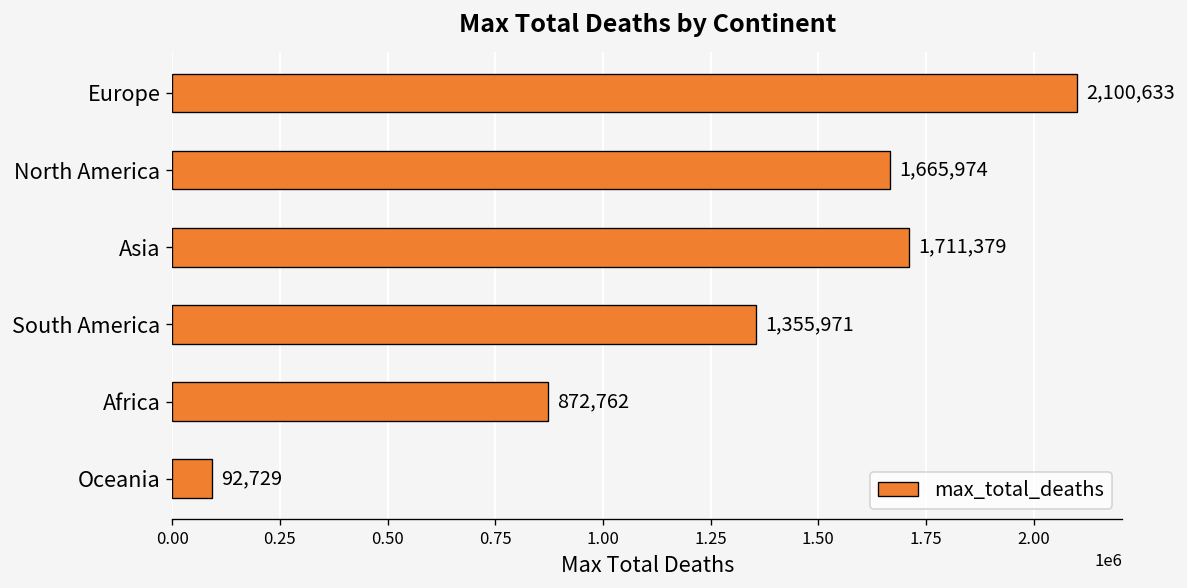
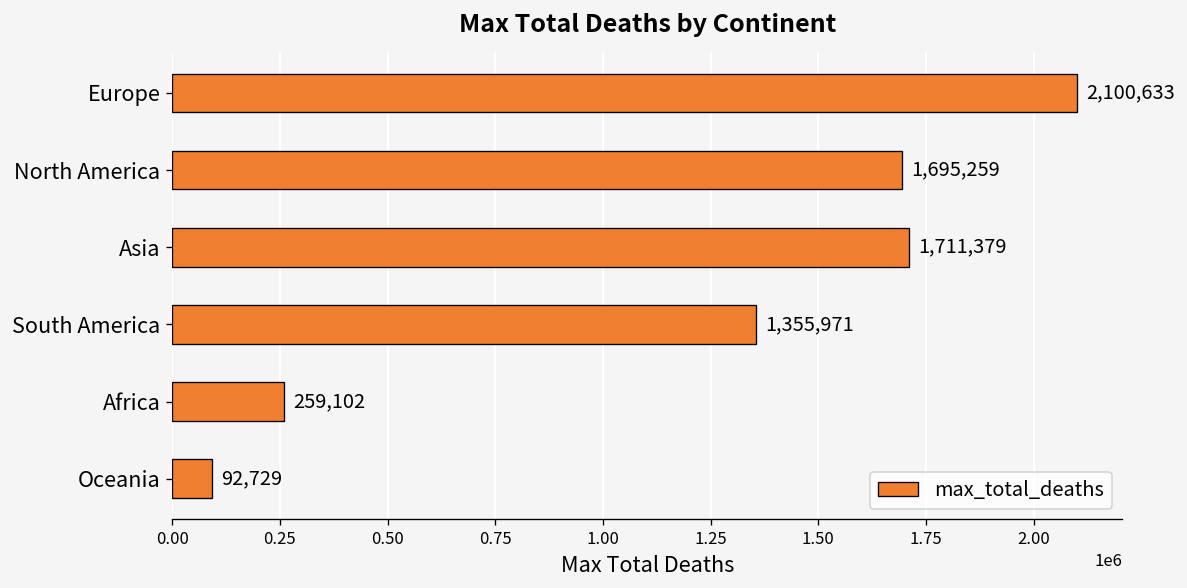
North America: 1,665,974 -> 1,695,259
Africa: 872,762 -> 259,102
